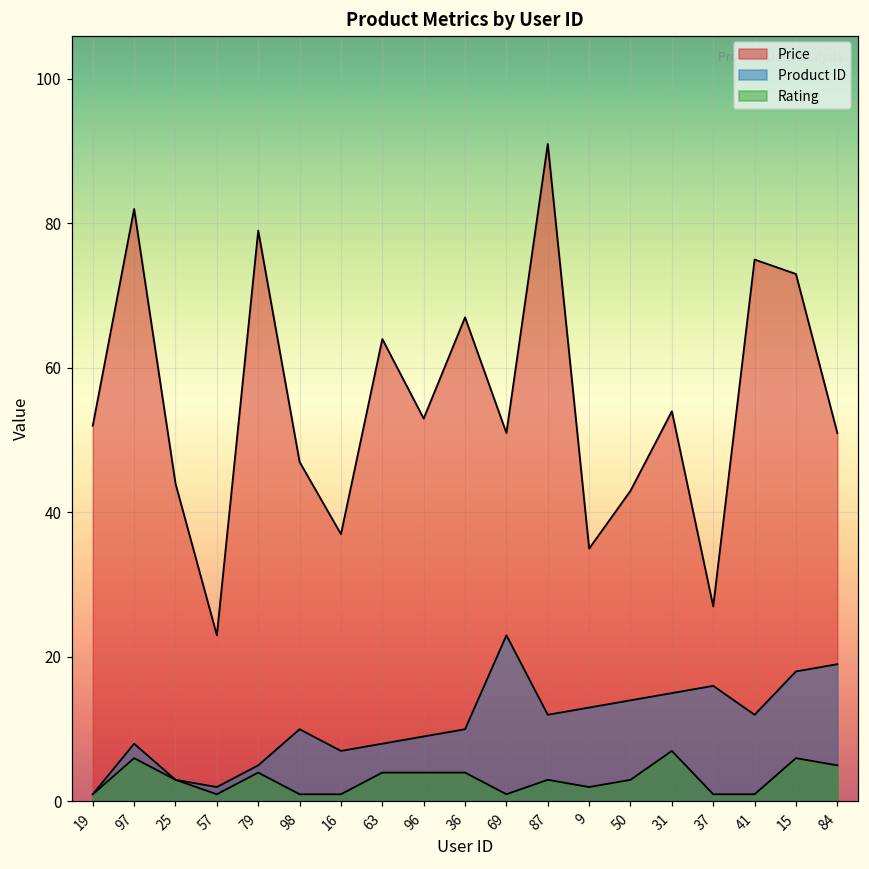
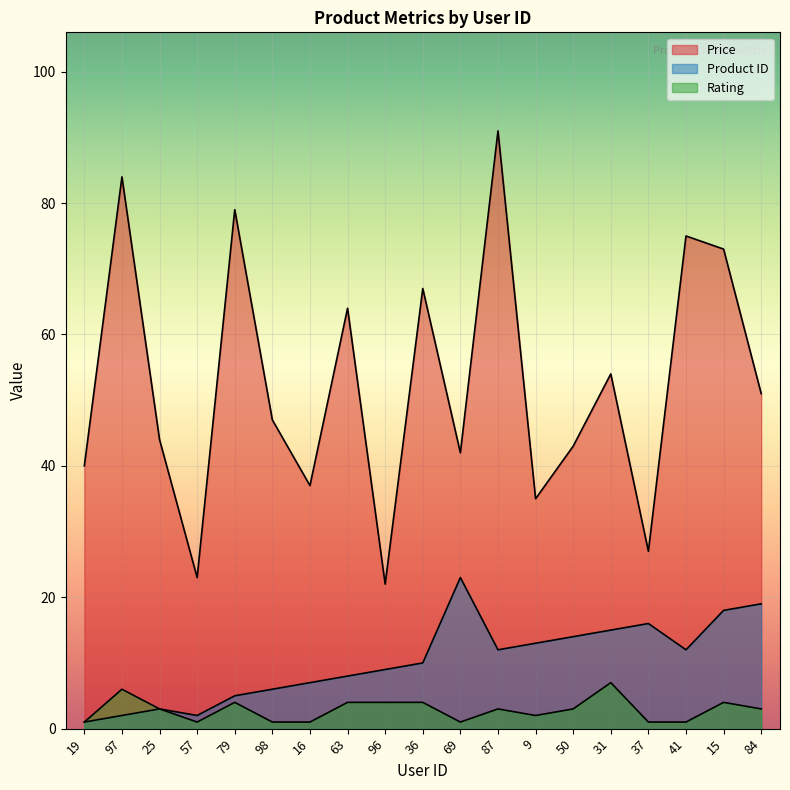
Price, 19: 52 -> 40
Price, 97: 82 -> 84
Product ID, 97: 8 -> 2
Product ID, 98: 10 -> 6
Price, 96: 53 -> 22
Price, 69: 51 -> 42
Rating, 15: 6 -> 4
Rating, 84: 5 -> 3
